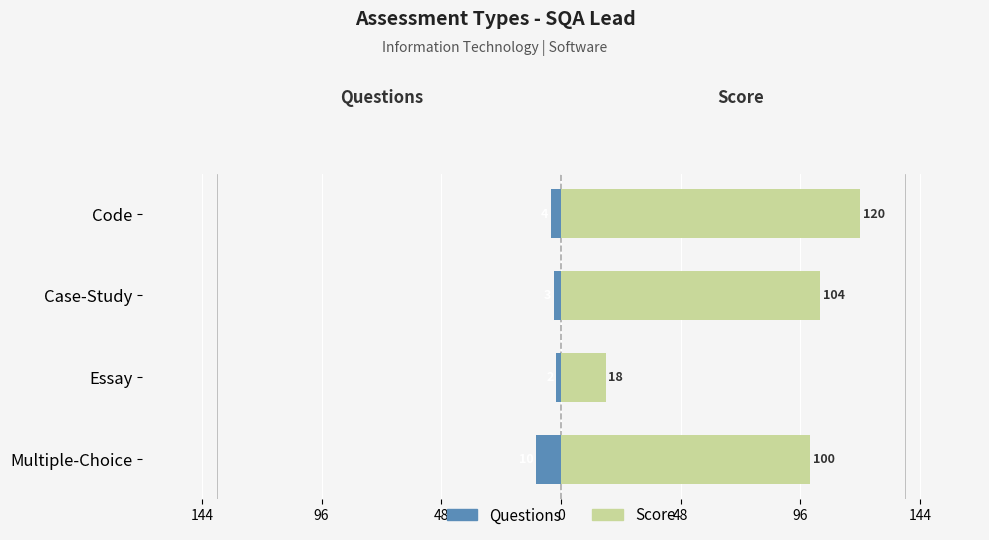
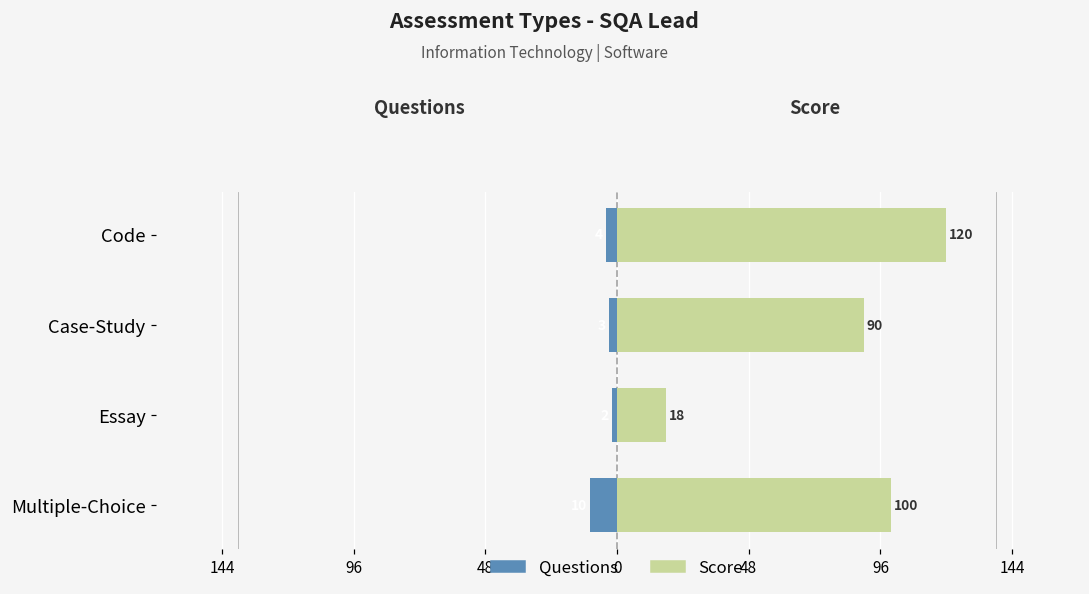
Score, Case-Study: 104 -> 90
